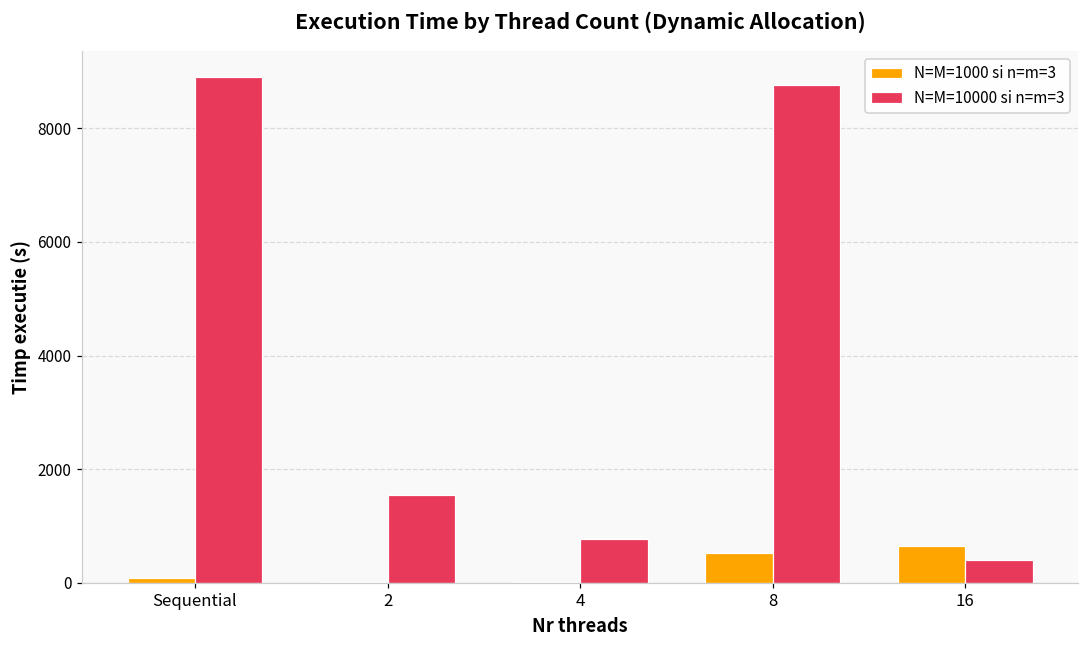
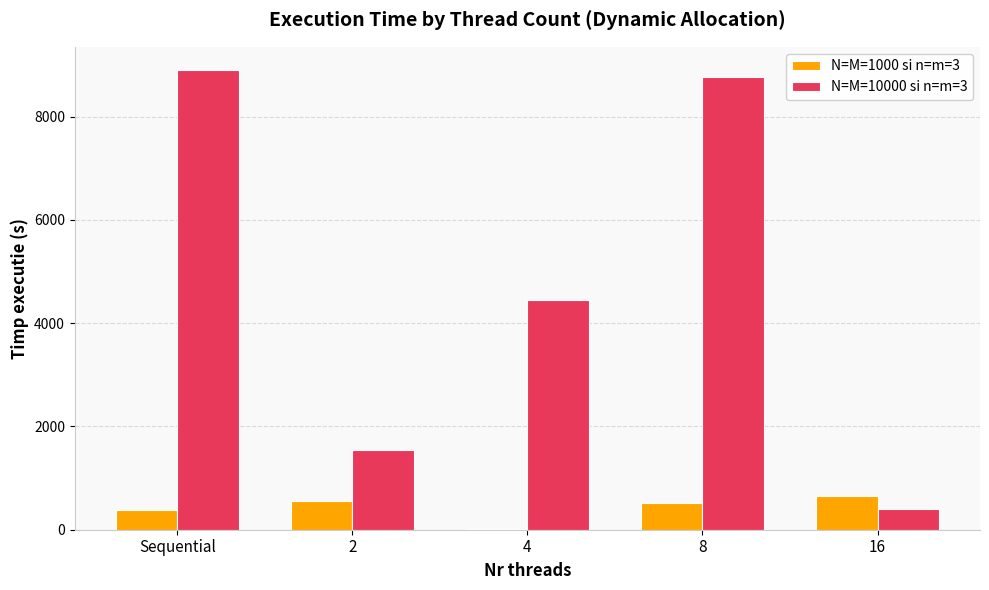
N=M=1000 si n=m=3, Sequential: 100 -> 400
N=M=1000 si n=m=3, 2: 0 -> 600
N=M=10000 si n=m=3, 4: 800 -> 4400
